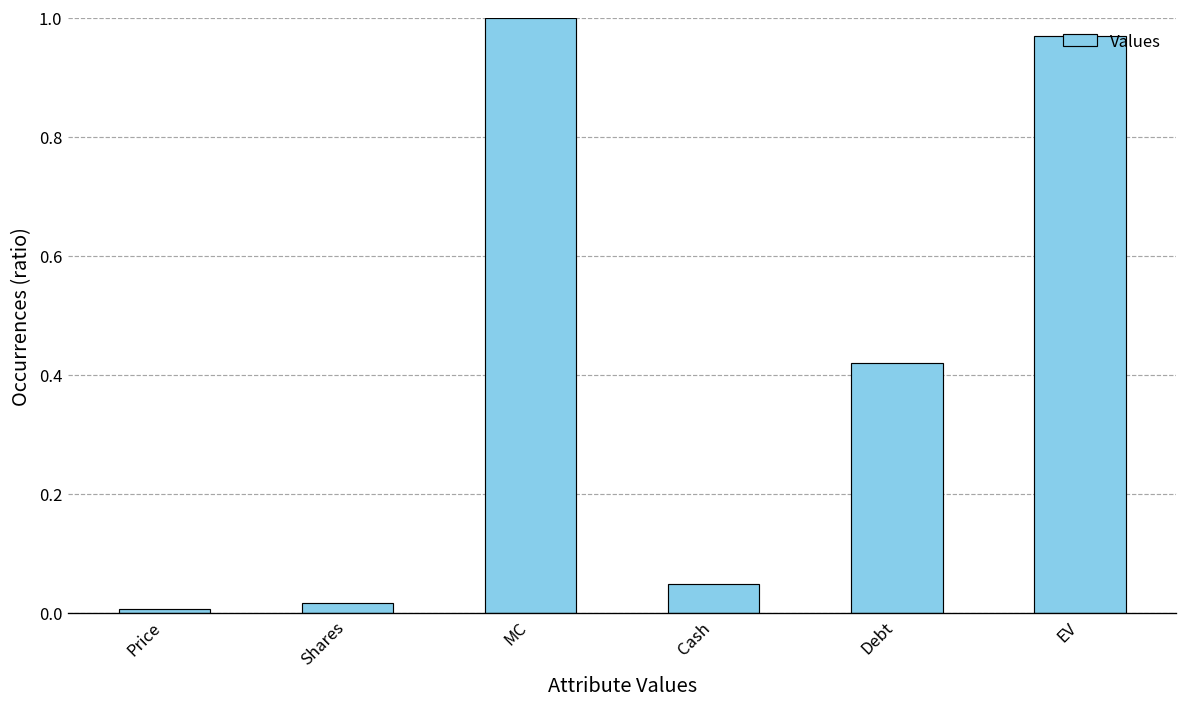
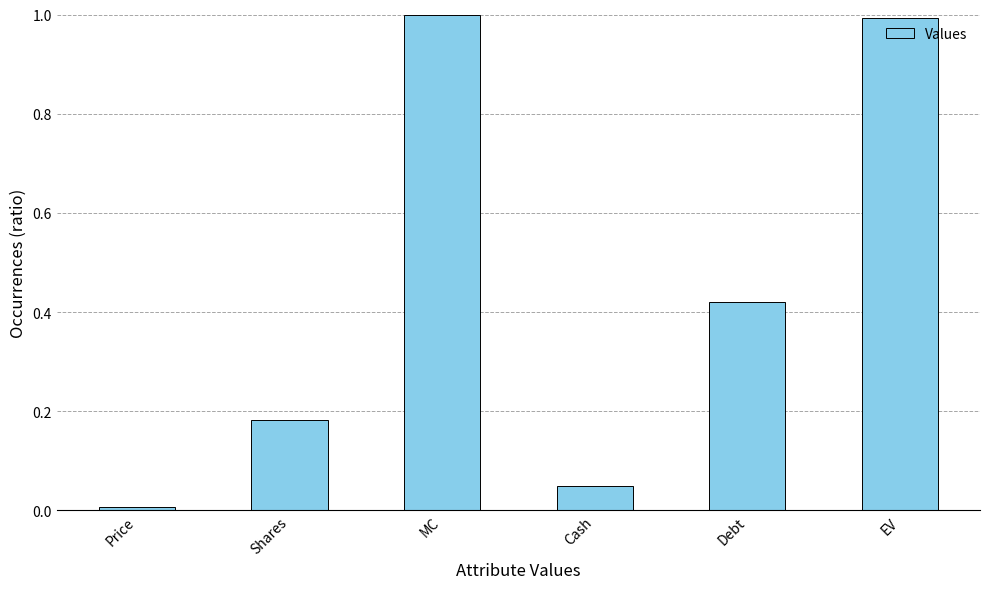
Shares: 0.02 -> 0.18
EV: 0.97 -> 0.99
